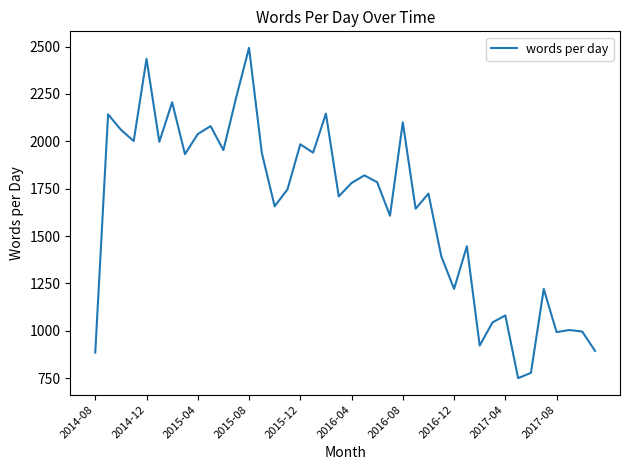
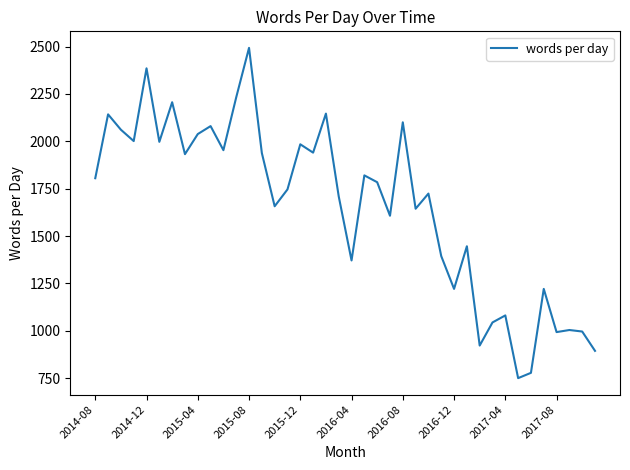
2014-08: 890 -> 1810
2014-12: 2440 -> 2390
2016-04: 1780 -> 1370
